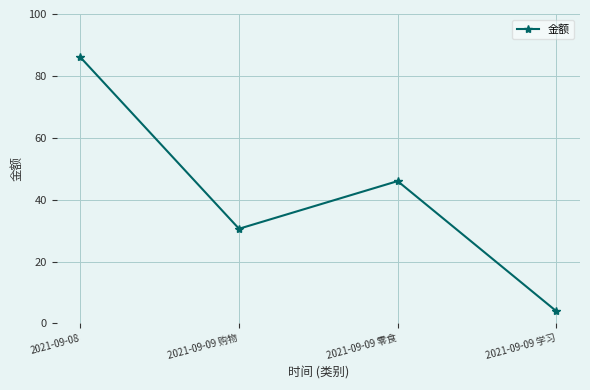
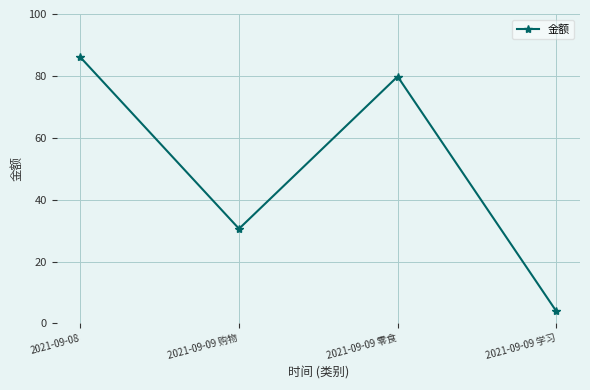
2021-09-09 零食: 46 -> 80
